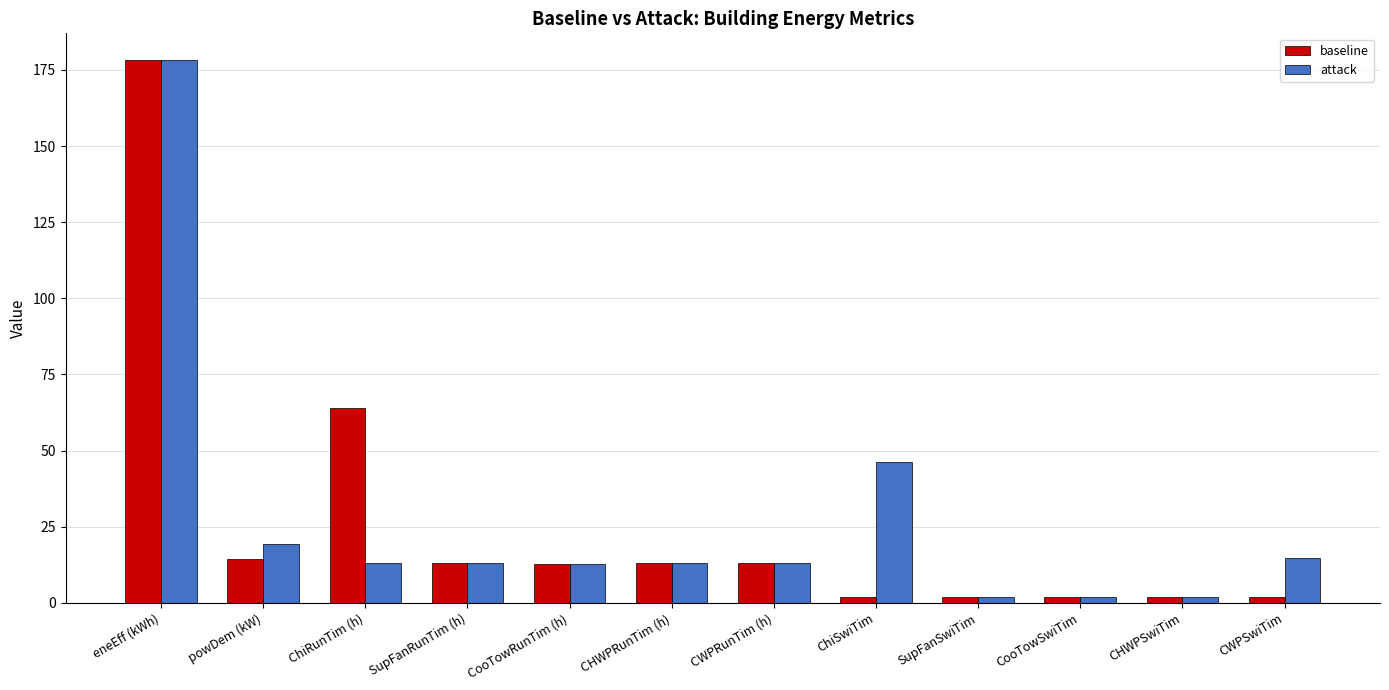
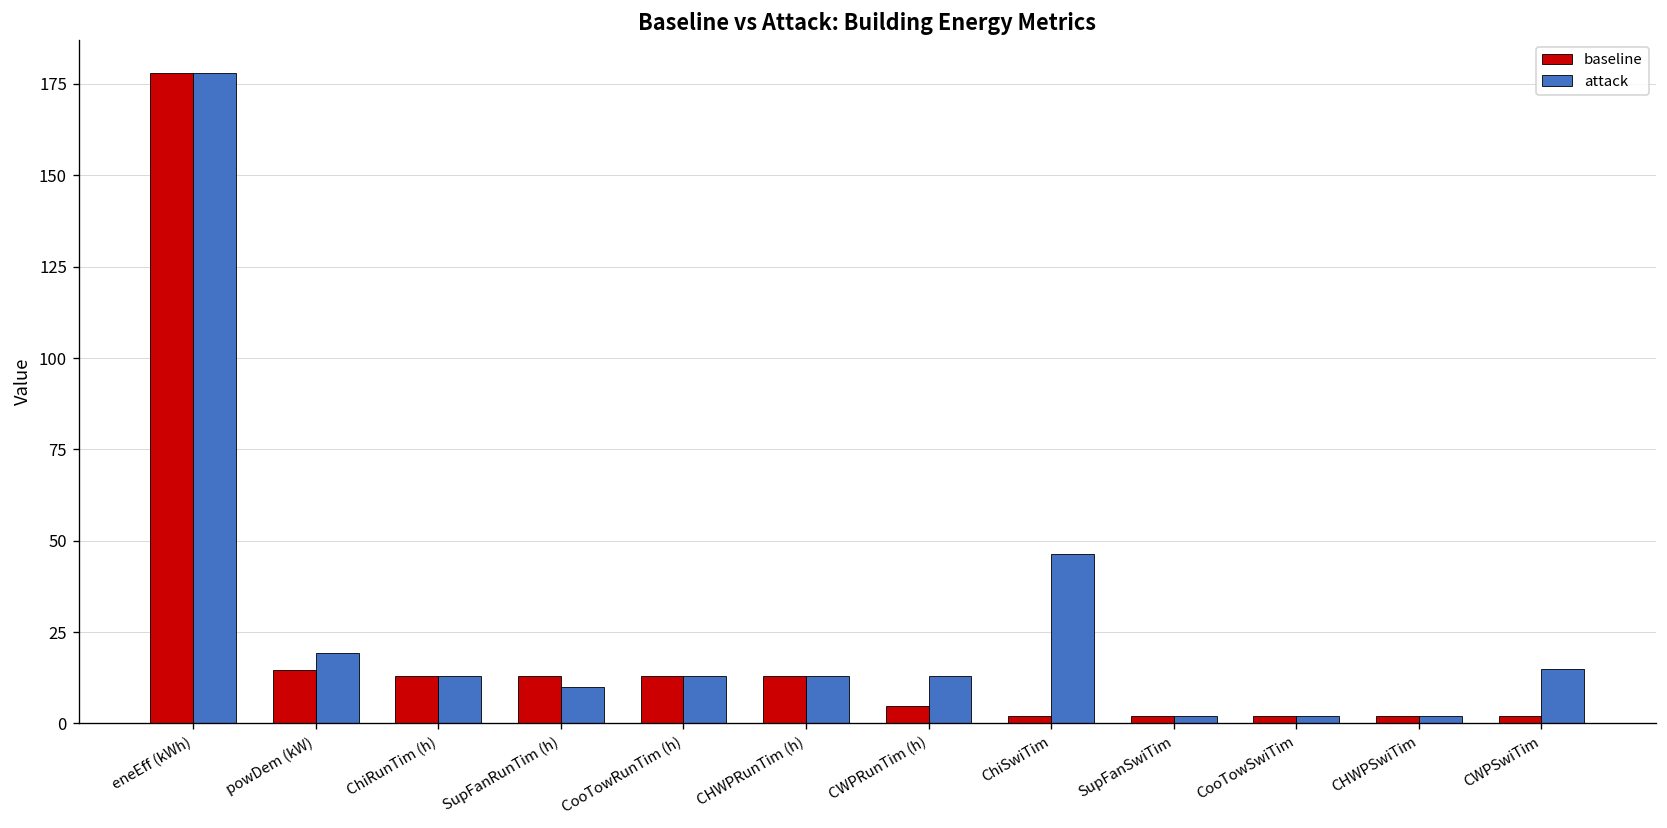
baseline, ChiRunTim (h): 64 -> 13
attack, SupFanRunTim (h): 13 -> 10
baseline, CWPRunTim (h): 13 -> 5
